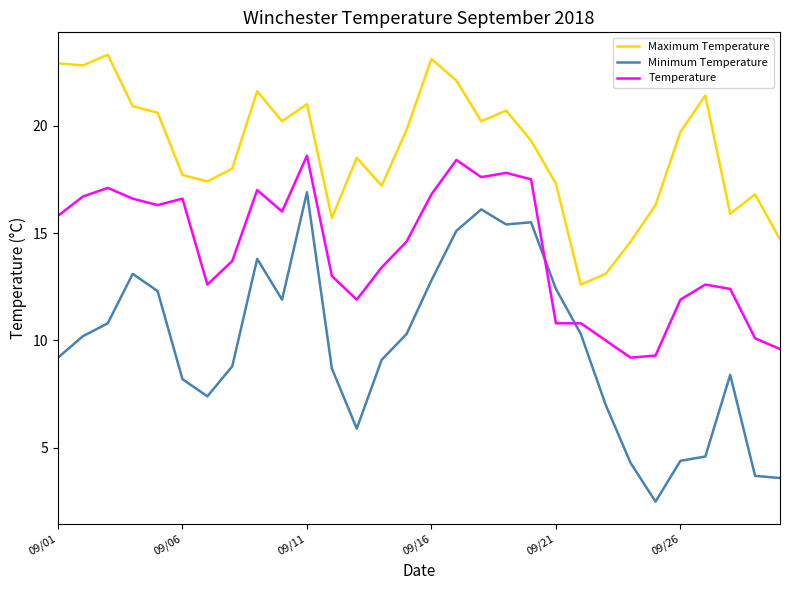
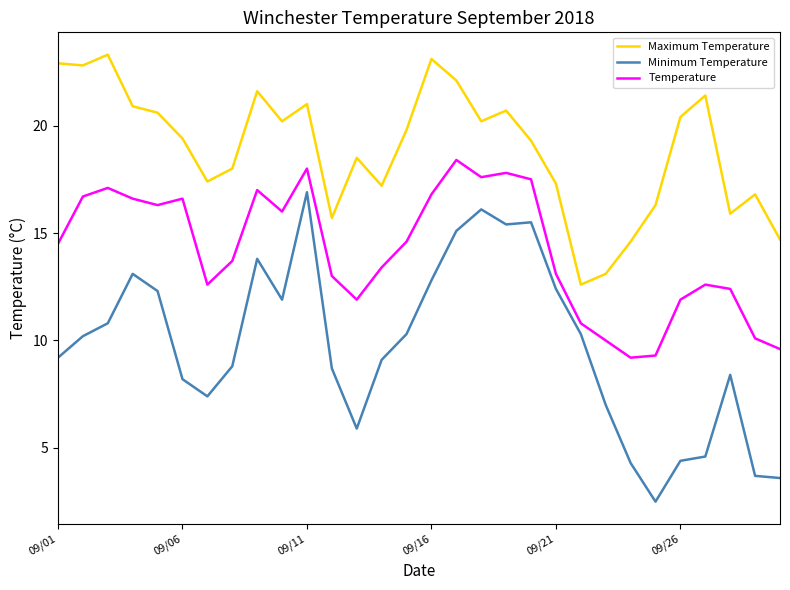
Temperature, 09/01: 15.8 -> 14.5
Maximum Temperature, 09/06: 17.7 -> 19.4
Temperature, 09/11: 18.6 -> 18.0
Temperature, 09/21: 10.8 -> 13.1
Maximum Temperature, 09/26: 19.7 -> 20.4
